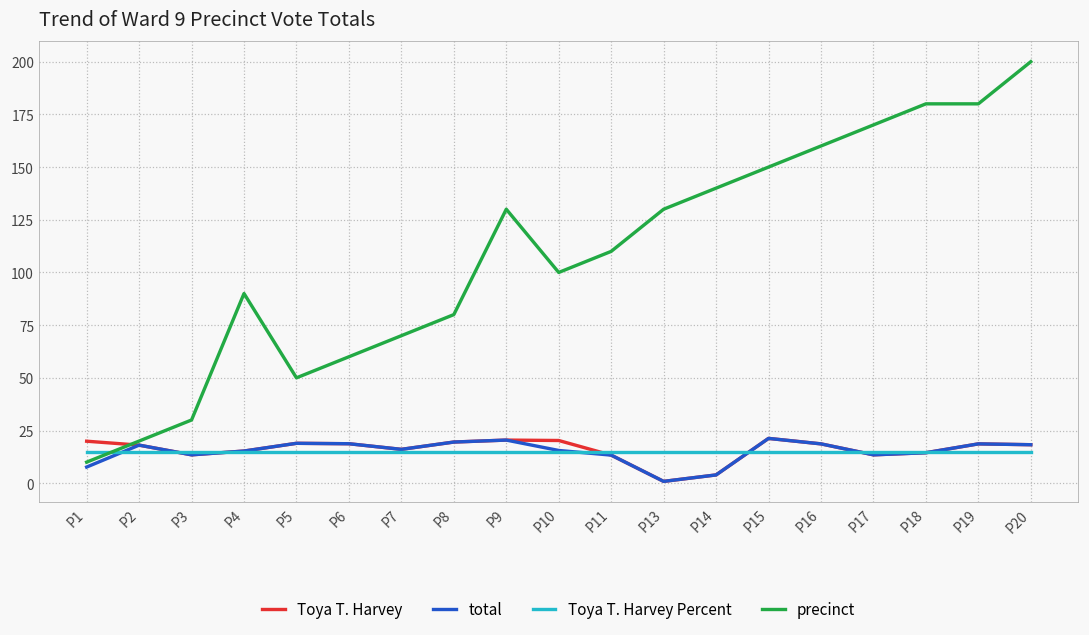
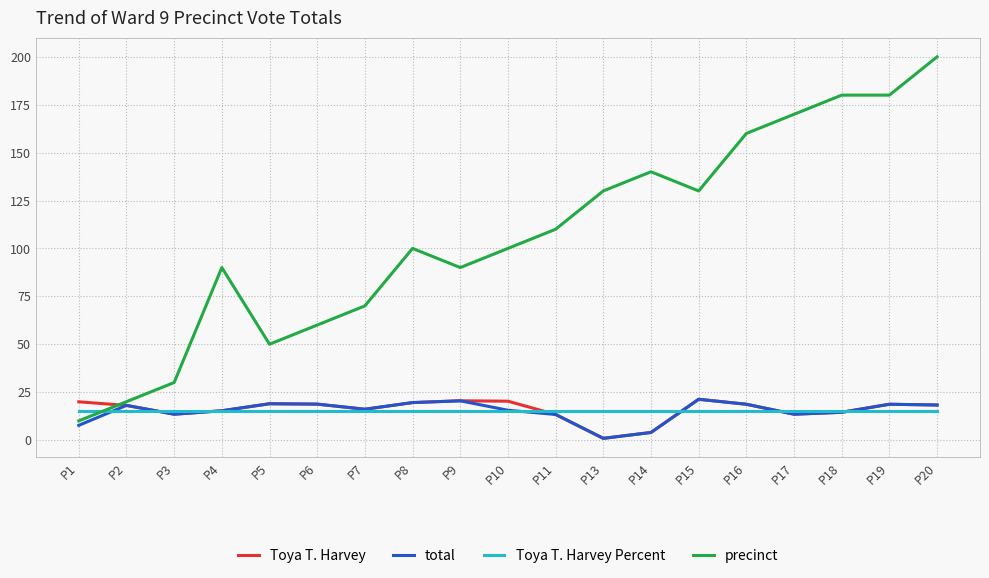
precinct, P8: 80 -> 100
precinct, P9: 130 -> 90
precinct, P15: 150 -> 130
